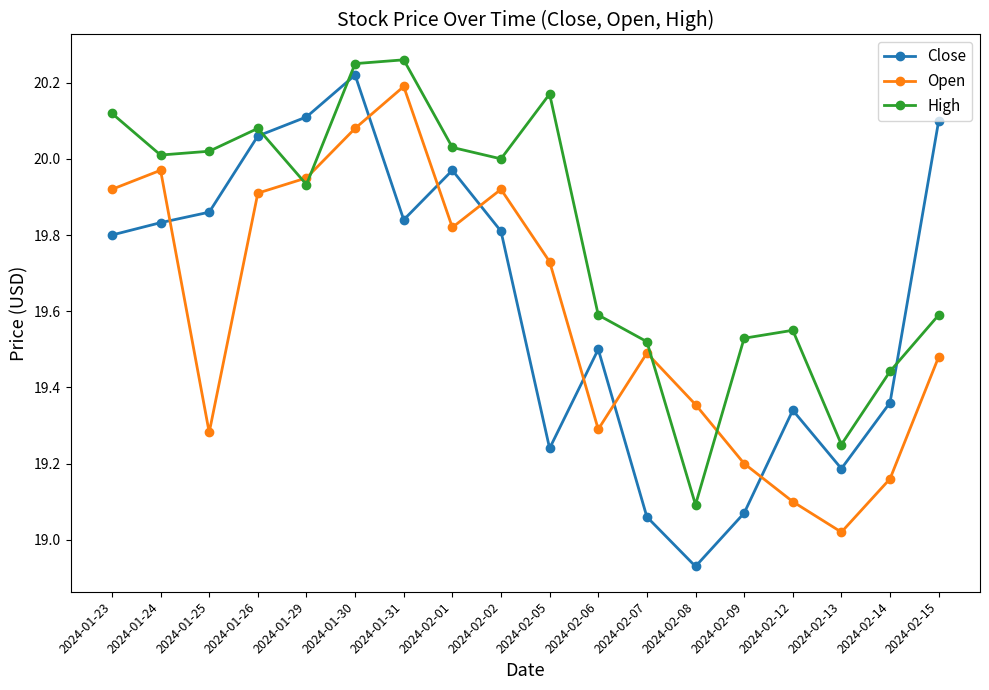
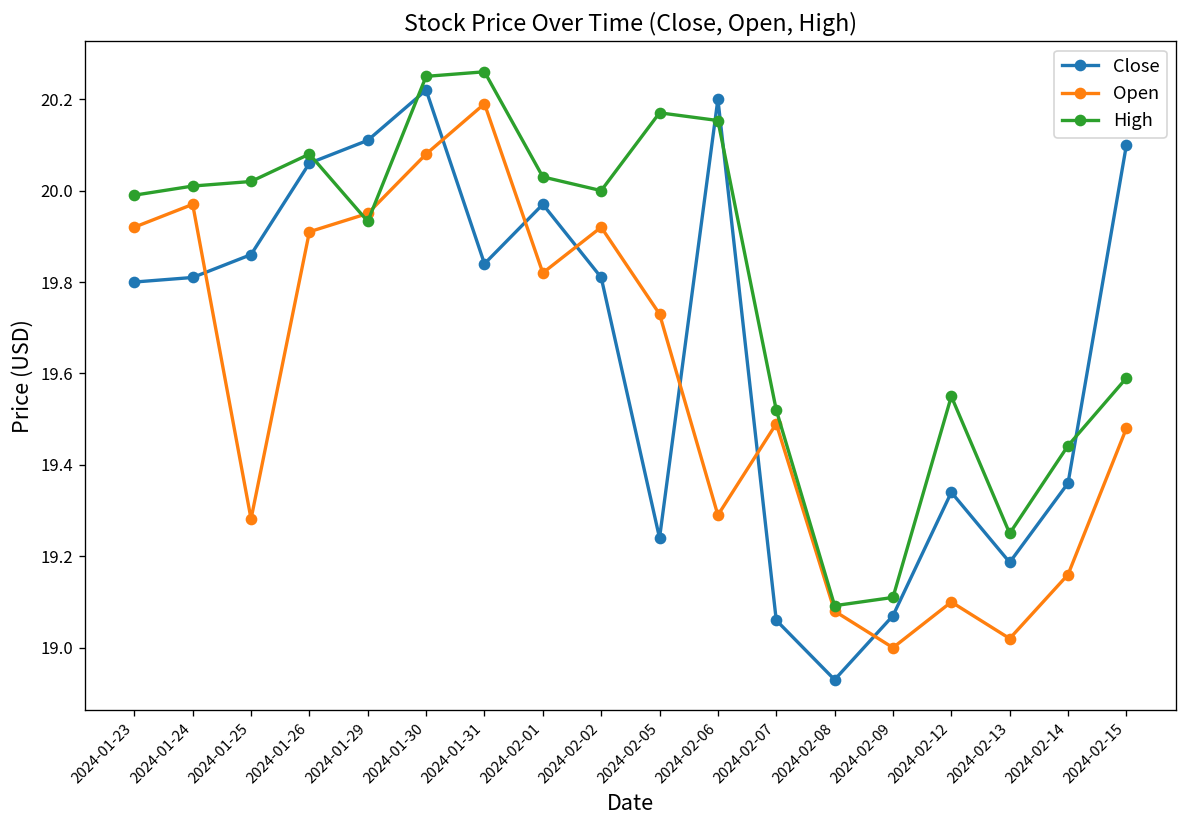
High, 2024-01-23: 20.12 -> 19.99
Close, 2024-01-24: 19.83 -> 19.81
Close, 2024-02-06: 19.5 -> 20.2
High, 2024-02-06: 19.59 -> 20.15
Open, 2024-02-08: 19.35 -> 19.08
Open, 2024-02-09: 19.2 -> 19.0
High, 2024-02-09: 19.53 -> 19.11
